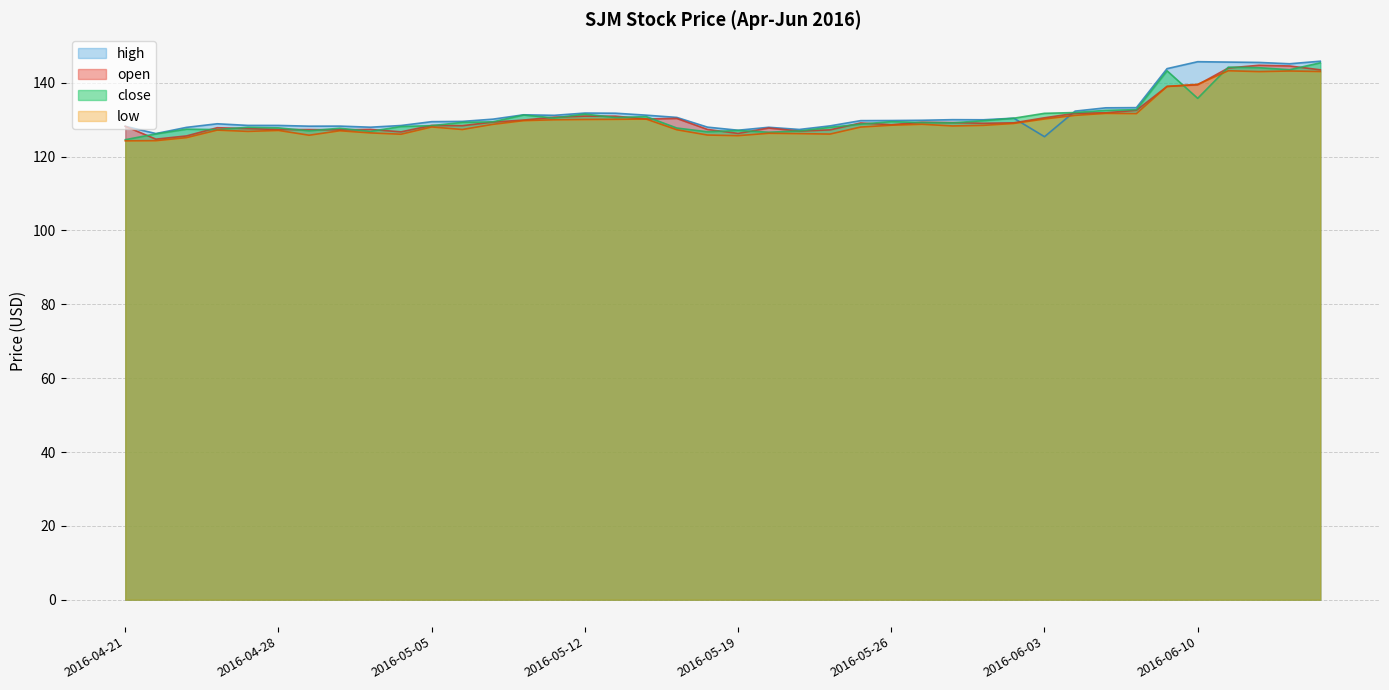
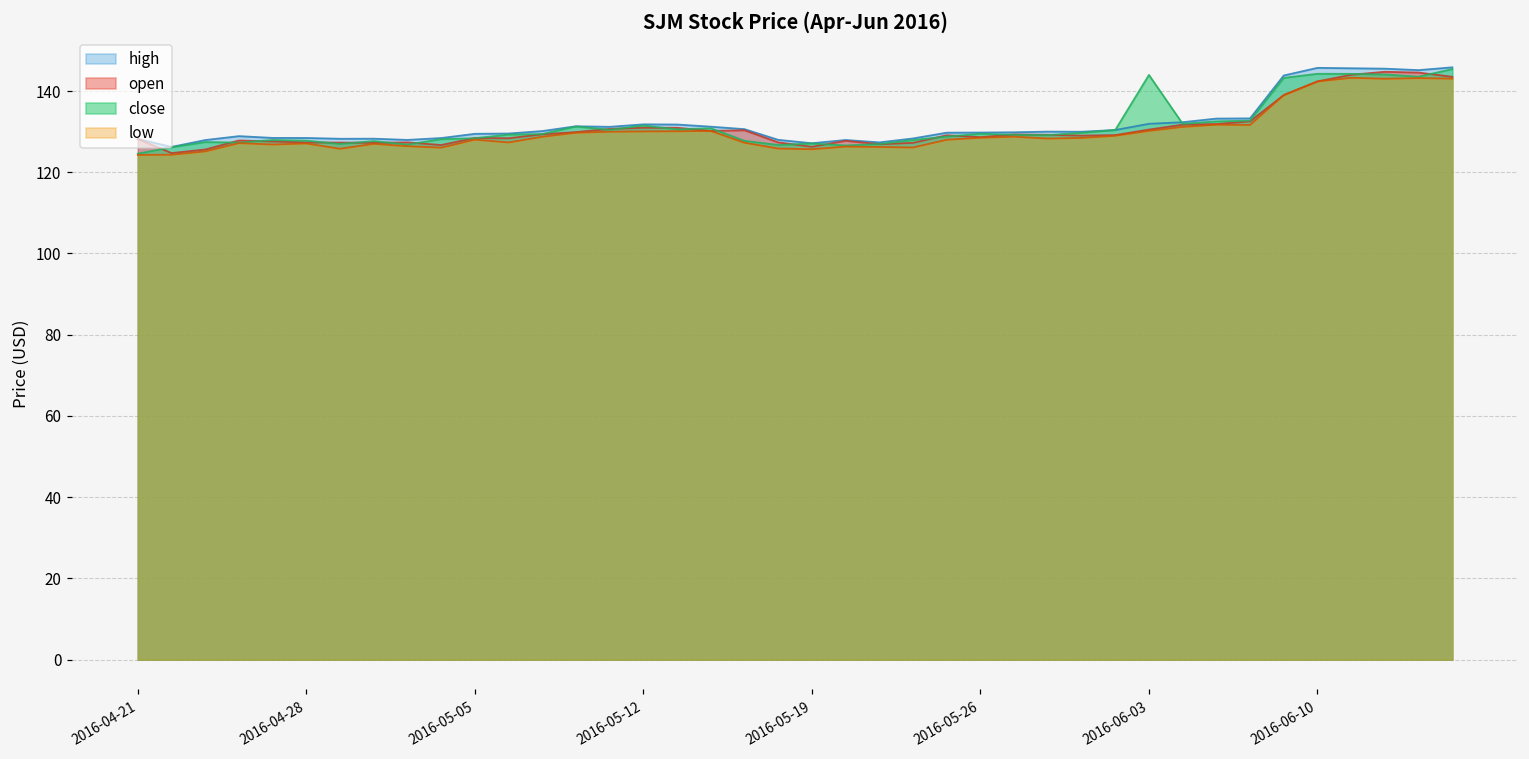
high, 2016-06-03: 125 -> 132
close, 2016-06-03: 132 -> 144
open, 2016-06-10: 139 -> 142
close, 2016-06-10: 136 -> 144
low, 2016-06-10: 140 -> 142
